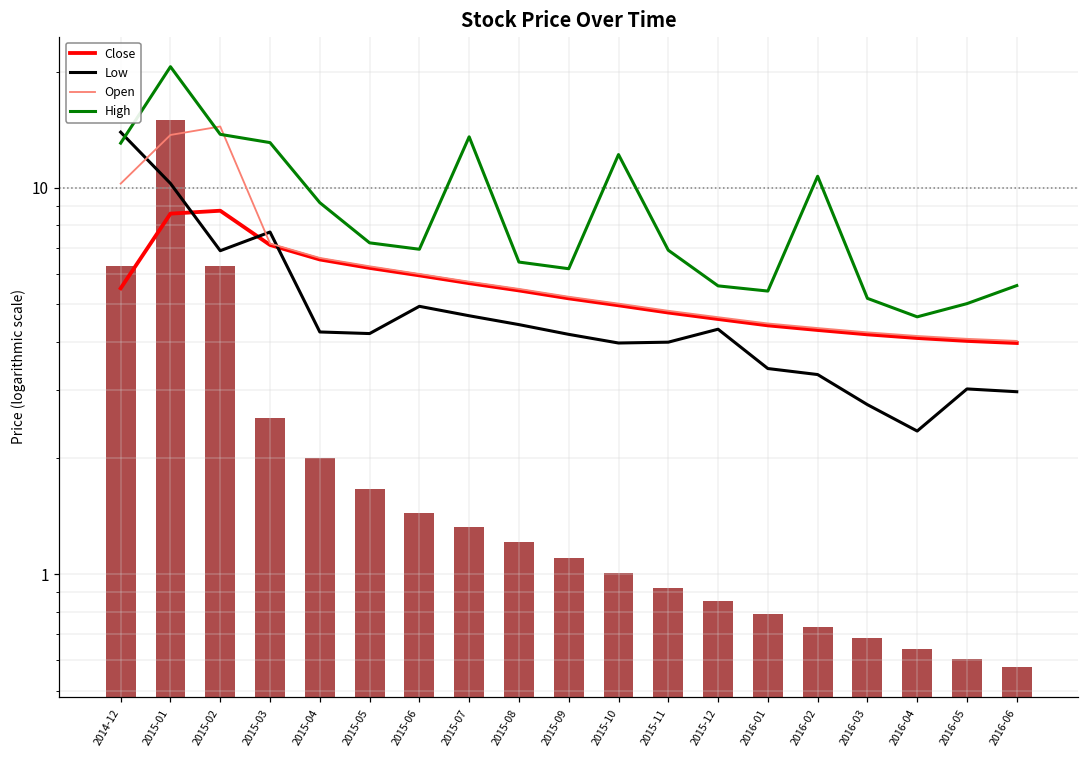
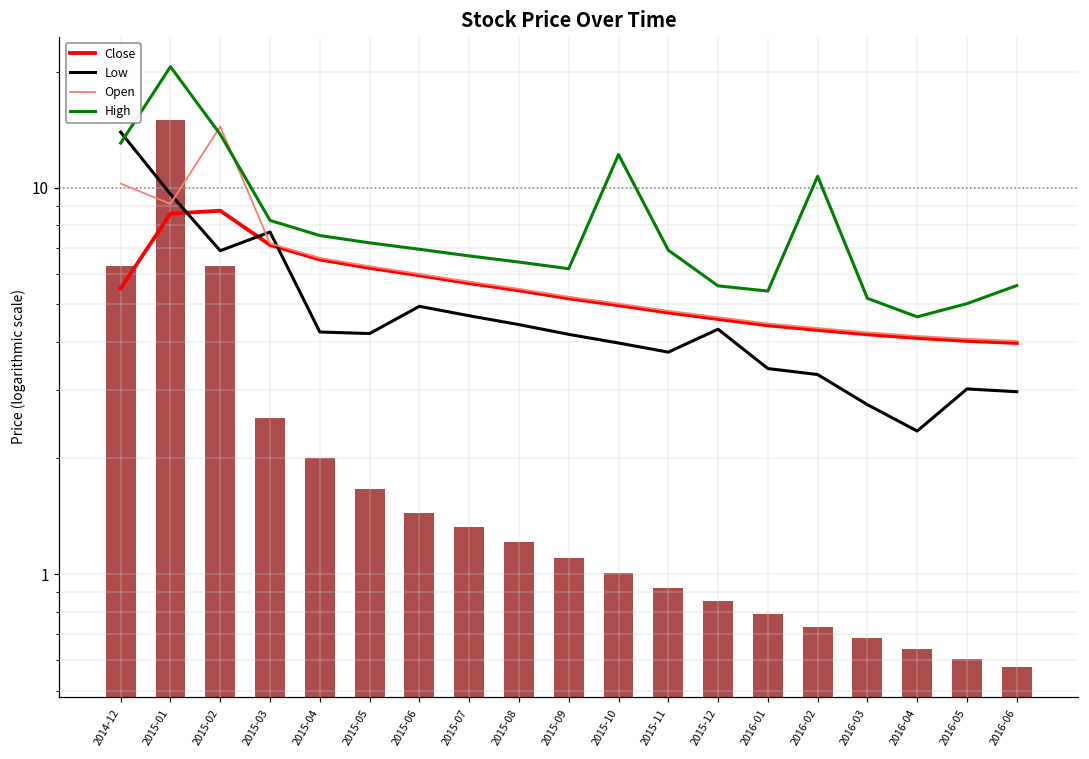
Low, 2015-01: 10.3 -> 9.6
Open, 2015-01: 13.7 -> 9.1
High, 2015-03: 13.1 -> 8.2
High, 2015-04: 9.2 -> 7.5
High, 2015-07: 13.6 -> 6.7
Low, 2015-11: 4.0 -> 3.8
